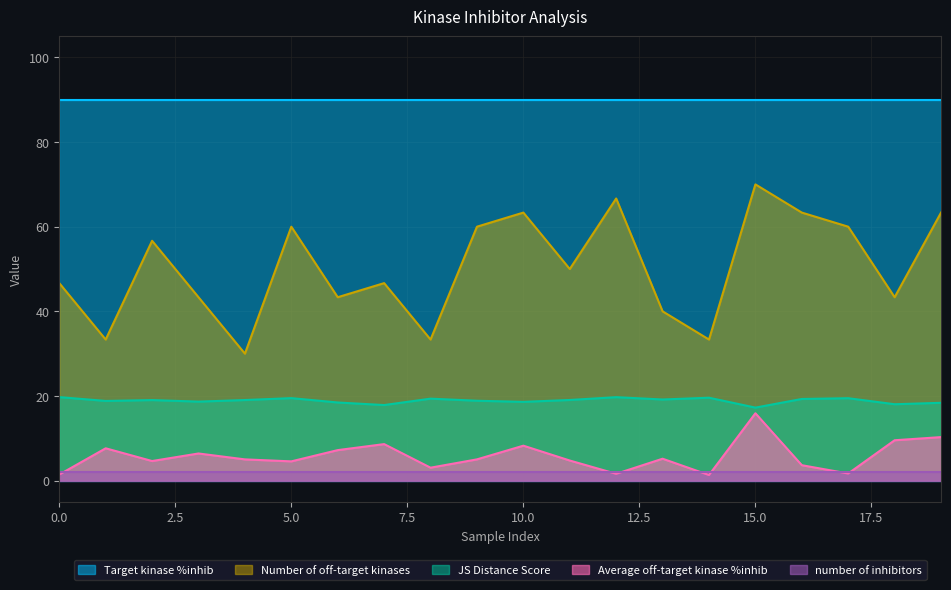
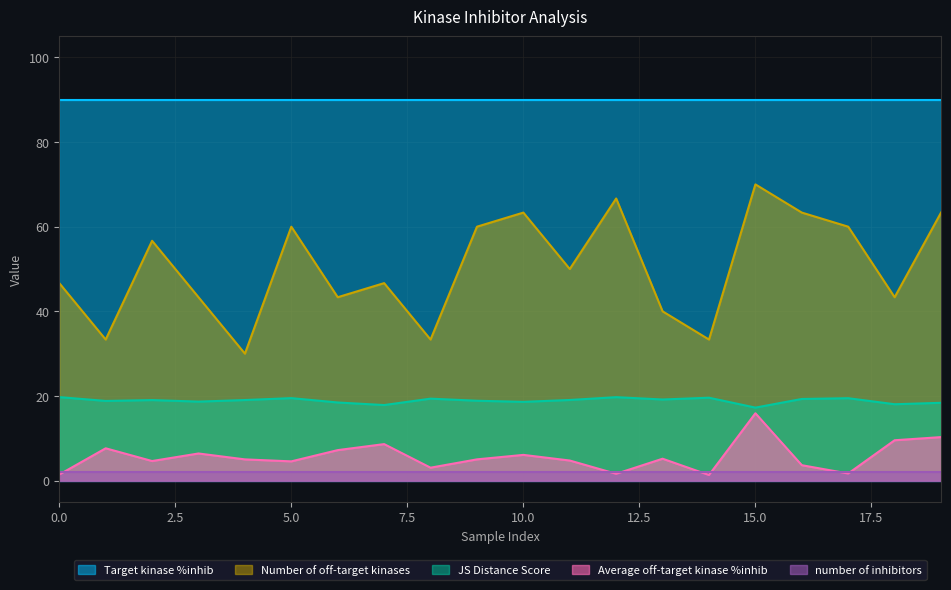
Average off-target kinase %inhib, 10.0: 8 -> 6
